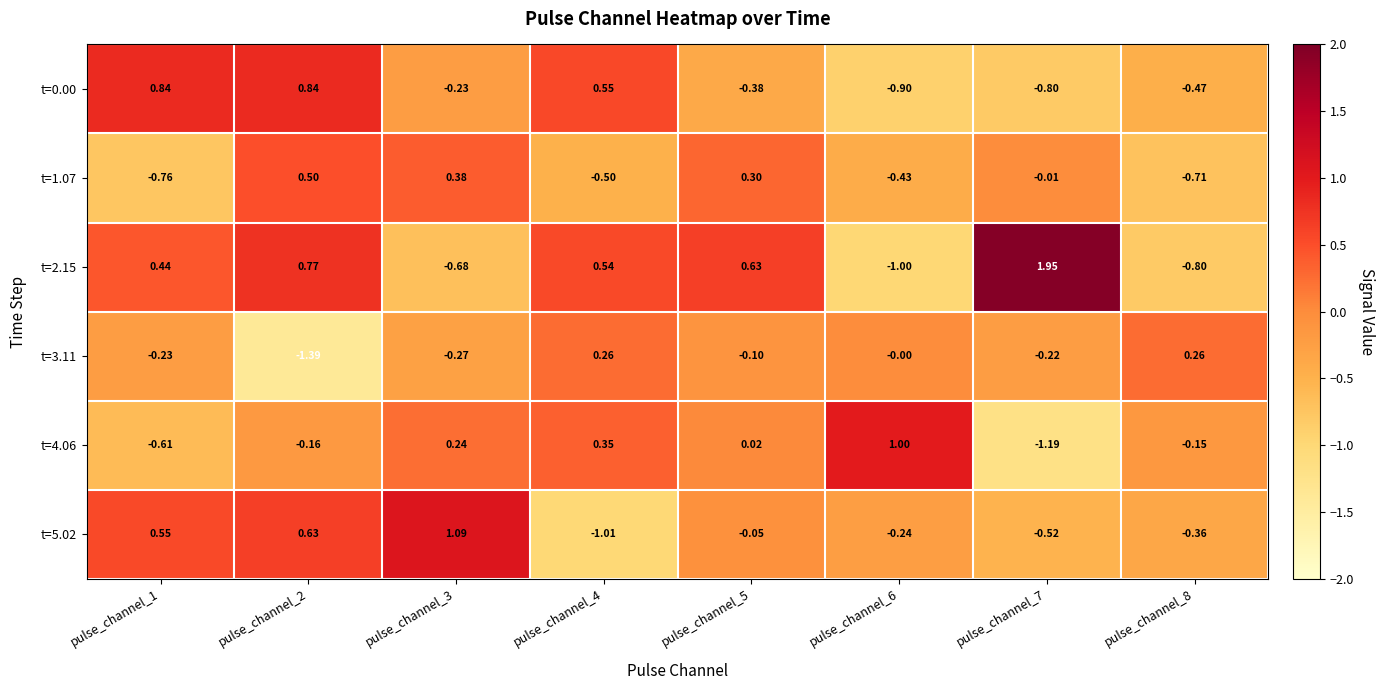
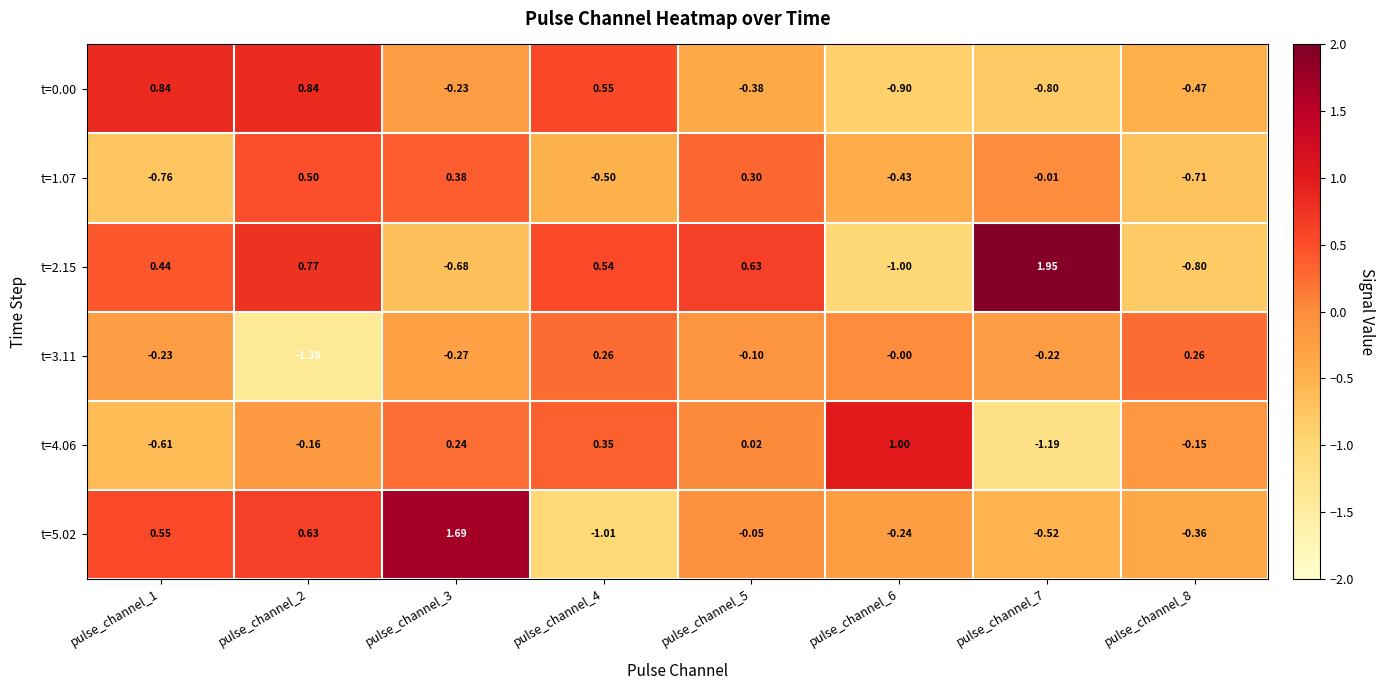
t=5.02, pulse_channel_3: 1.09 -> 1.69
